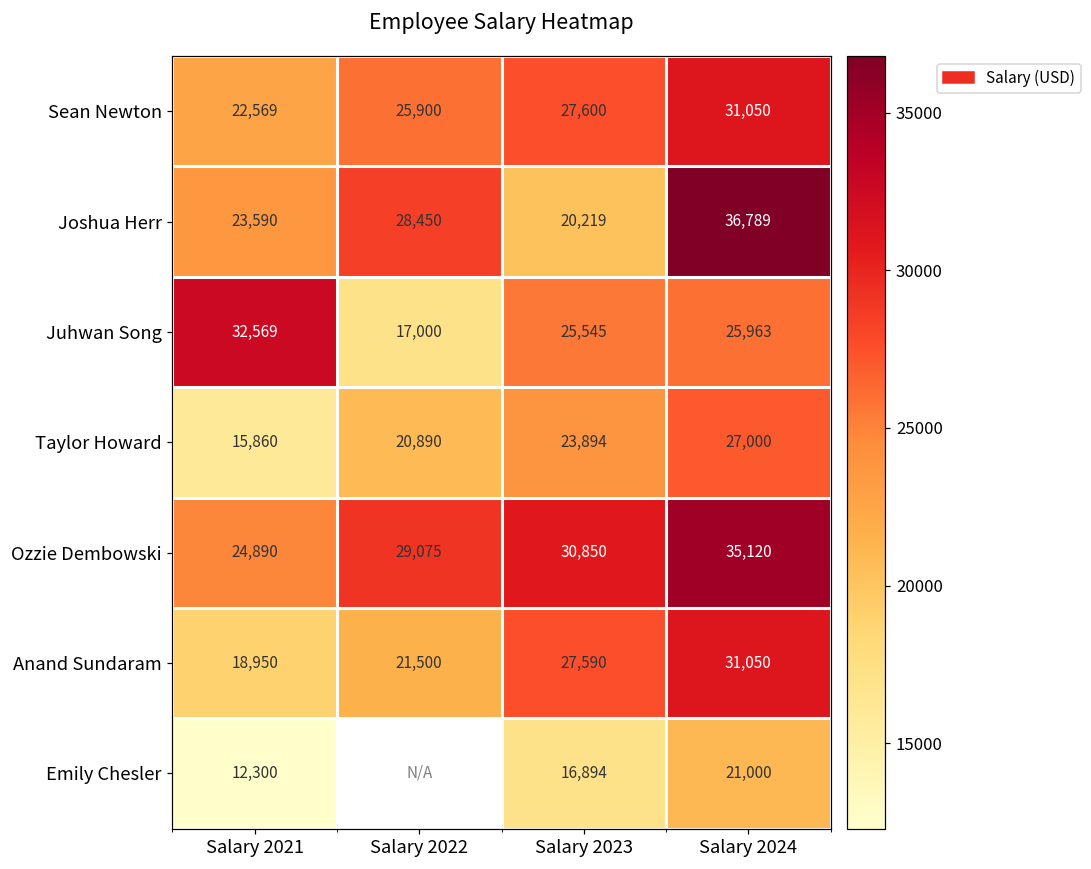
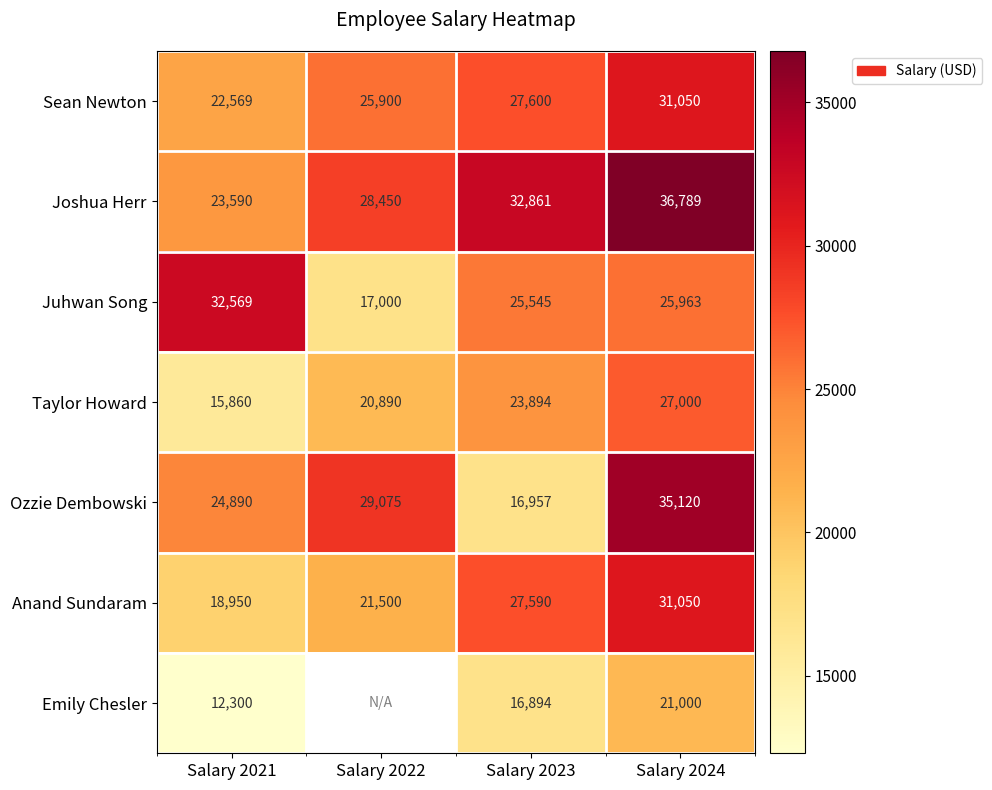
Joshua Herr, Salary 2023: 20,219 -> 32,861
Ozzie Dembowski, Salary 2023: 30,850 -> 16,957
